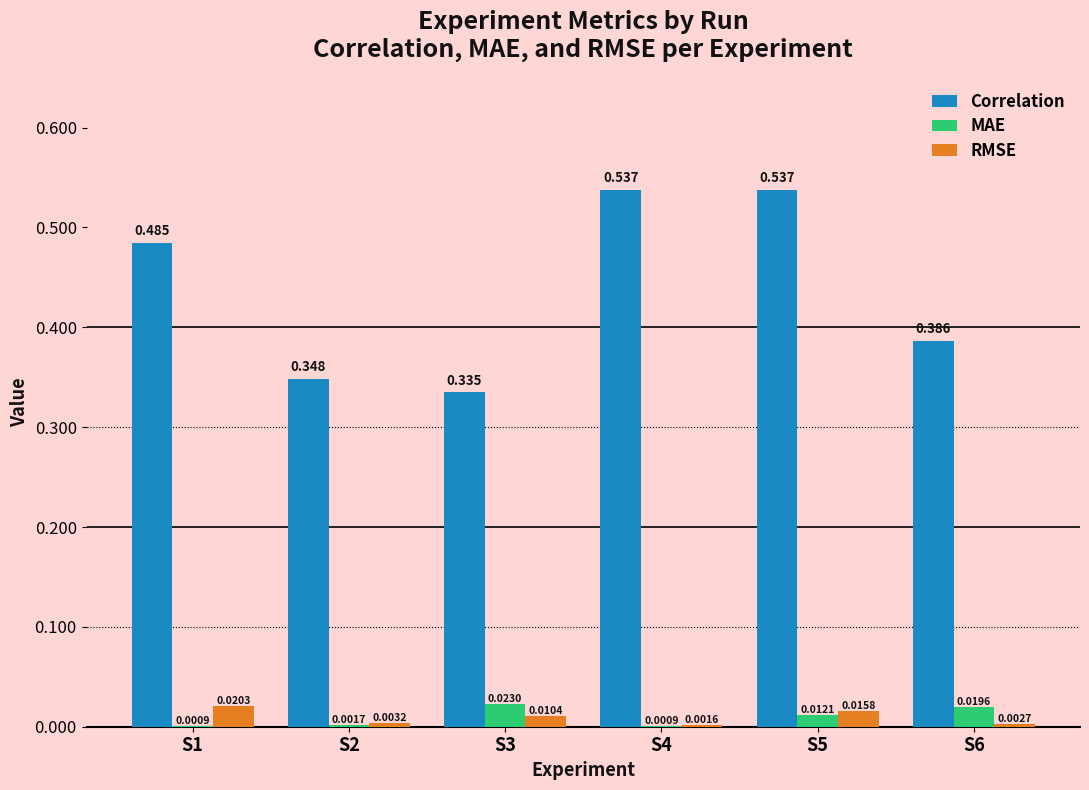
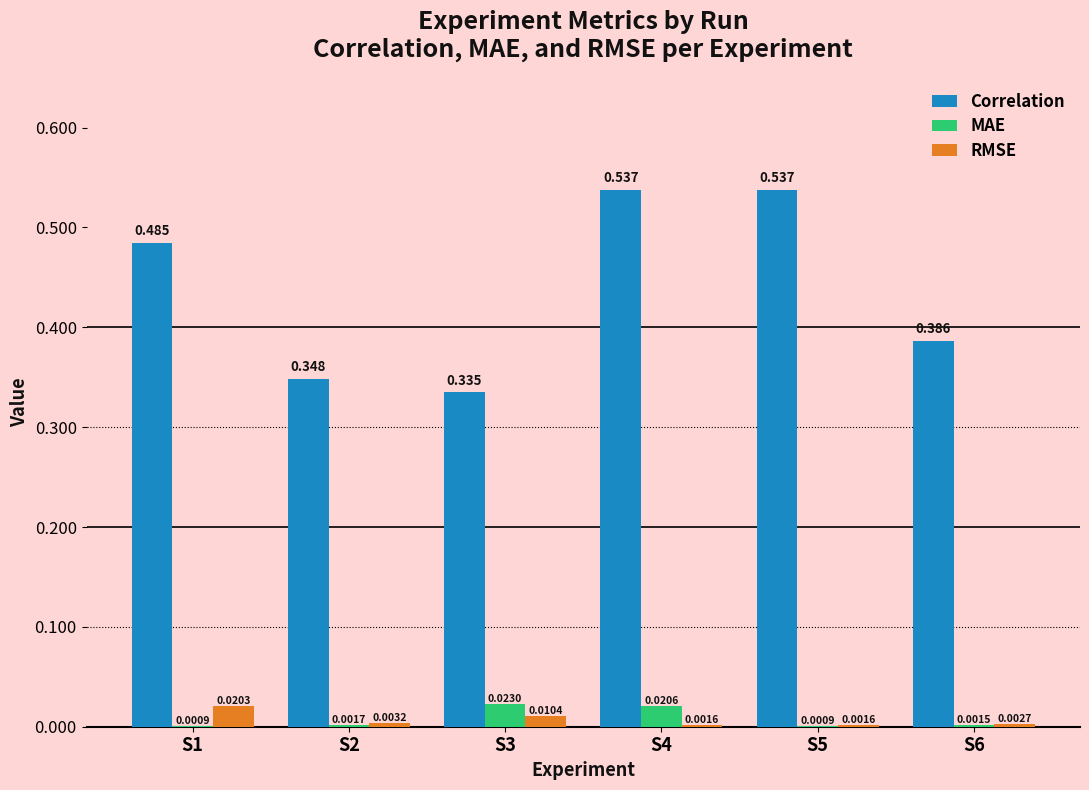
MAE, S4: 0.0009 -> 0.0206
MAE, S5: 0.0121 -> 0.0009
RMSE, S5: 0.0158 -> 0.0016
MAE, S6: 0.0196 -> 0.0015
